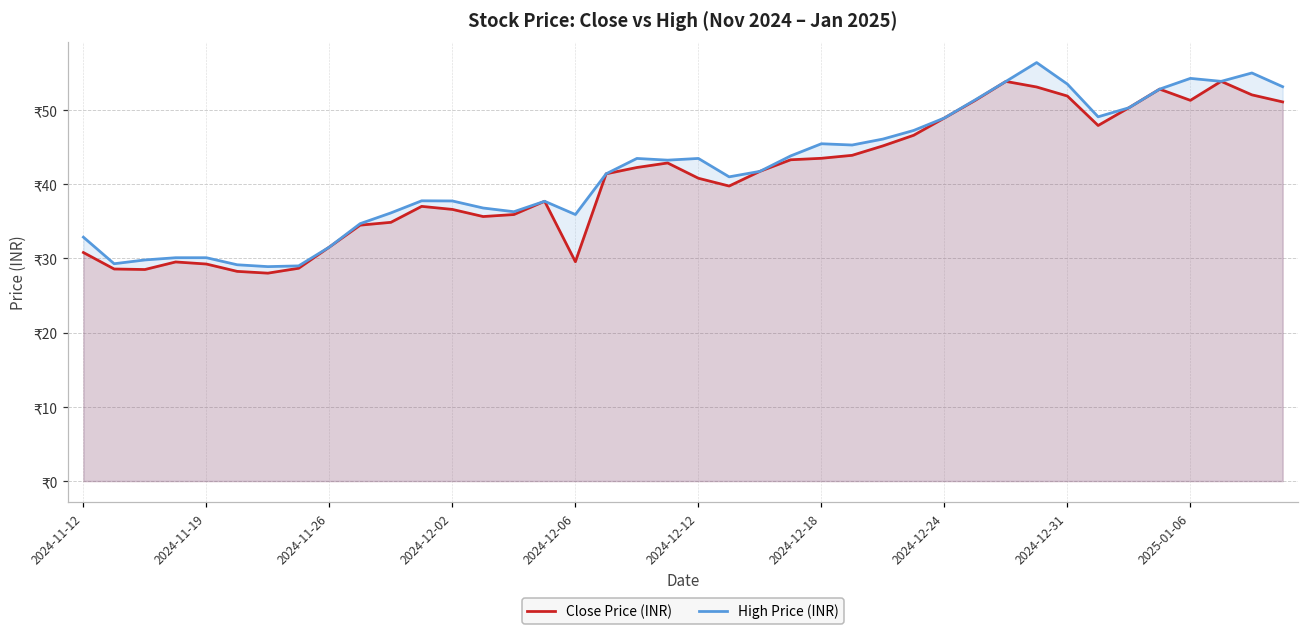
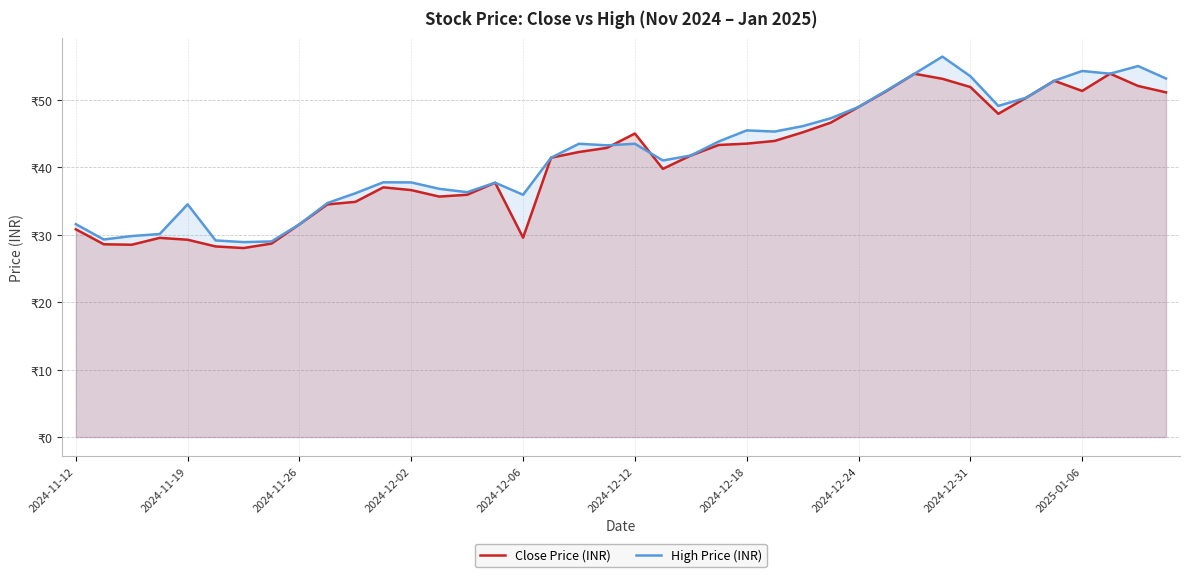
High Price (INR), 2024-11-12: ₹33 -> ₹32
High Price (INR), 2024-11-19: ₹30 -> ₹35
Close Price (INR), 2024-12-12: ₹41 -> ₹45
